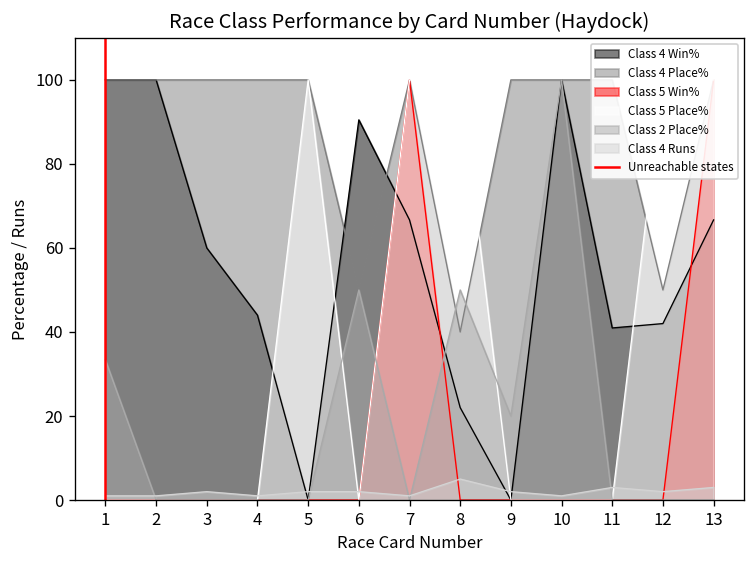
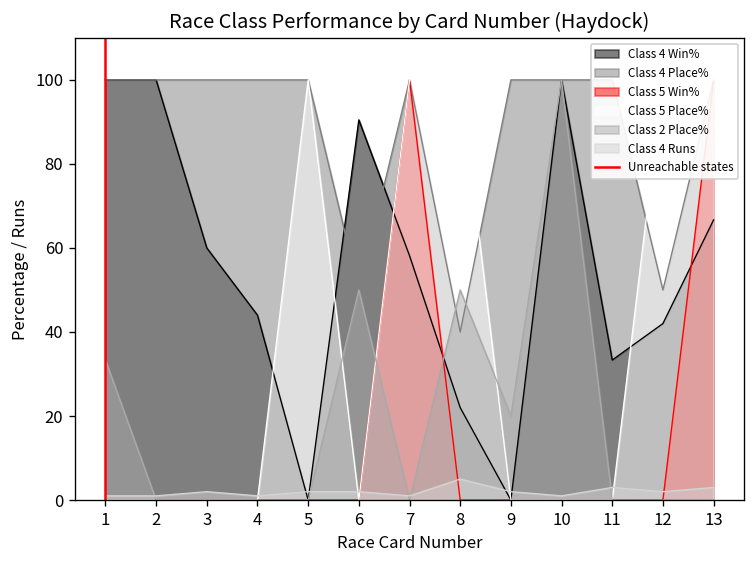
Class 4 Win%, 7: 67 -> 58
Class 4 Win%, 11: 41 -> 33
